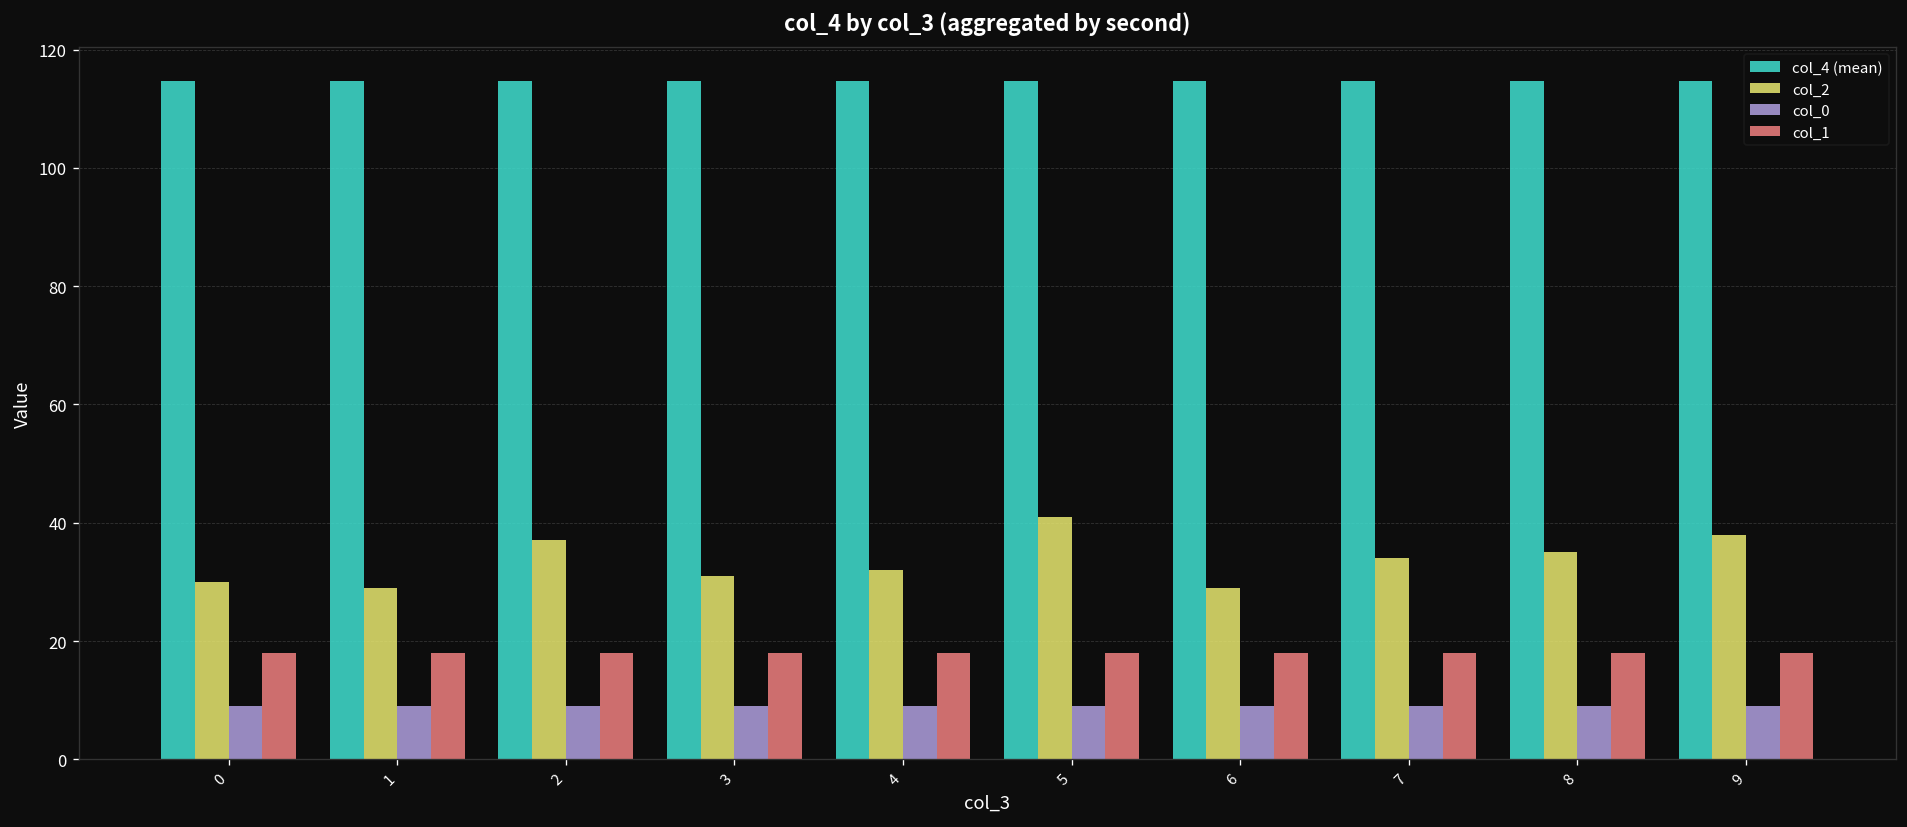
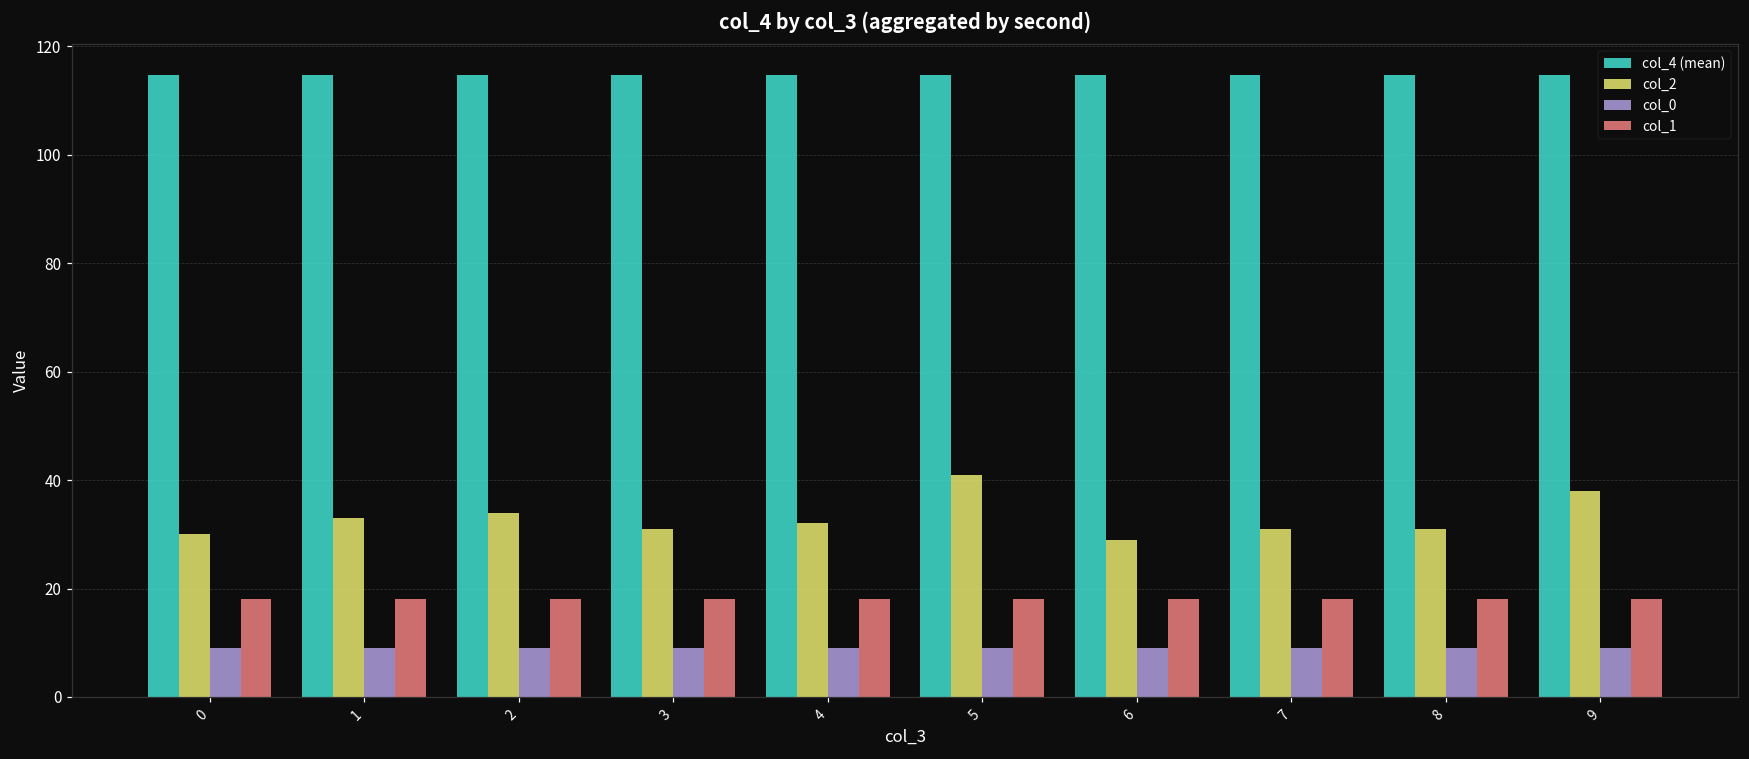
col_2, 1: 29 -> 33
col_2, 2: 37 -> 34
col_2, 7: 34 -> 31
col_2, 8: 35 -> 31
